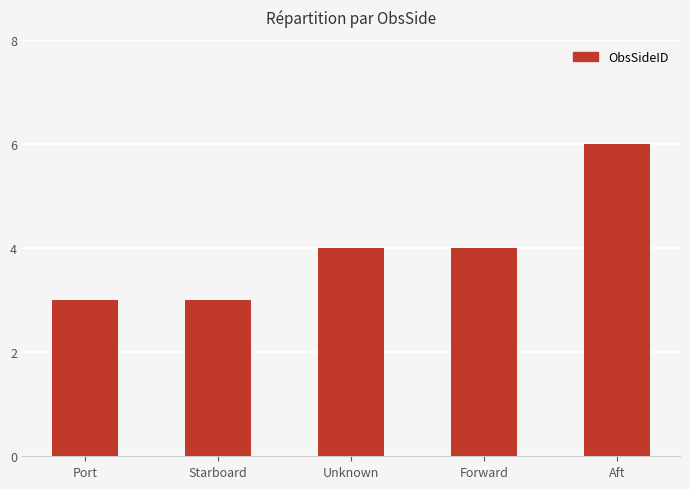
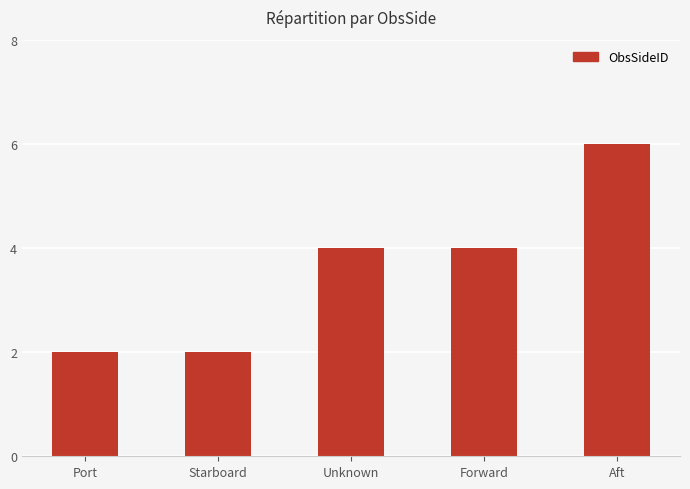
Port: 3 -> 2
Starboard: 3 -> 2
